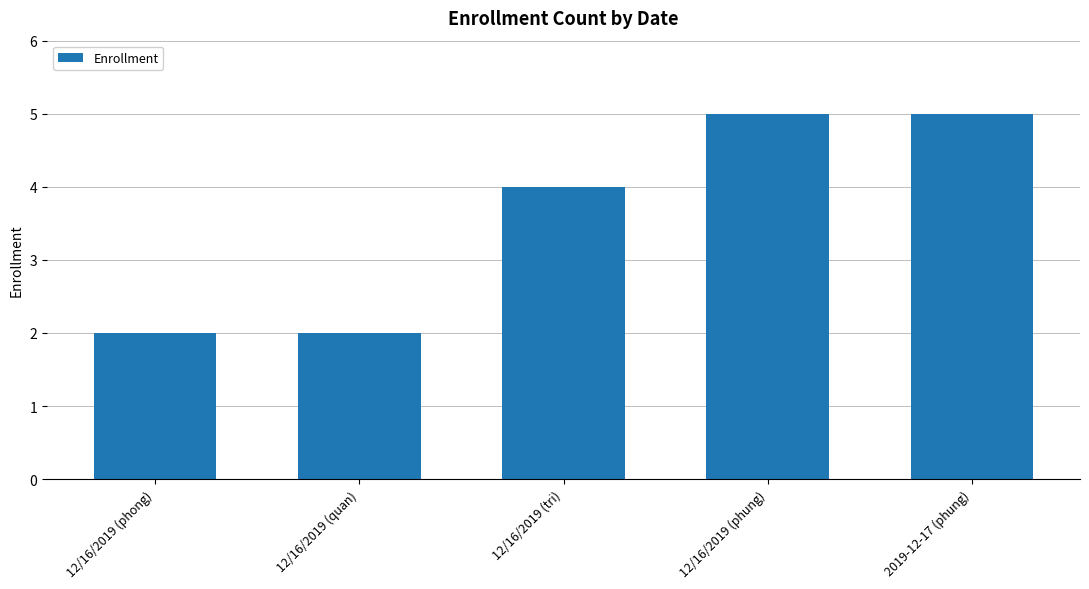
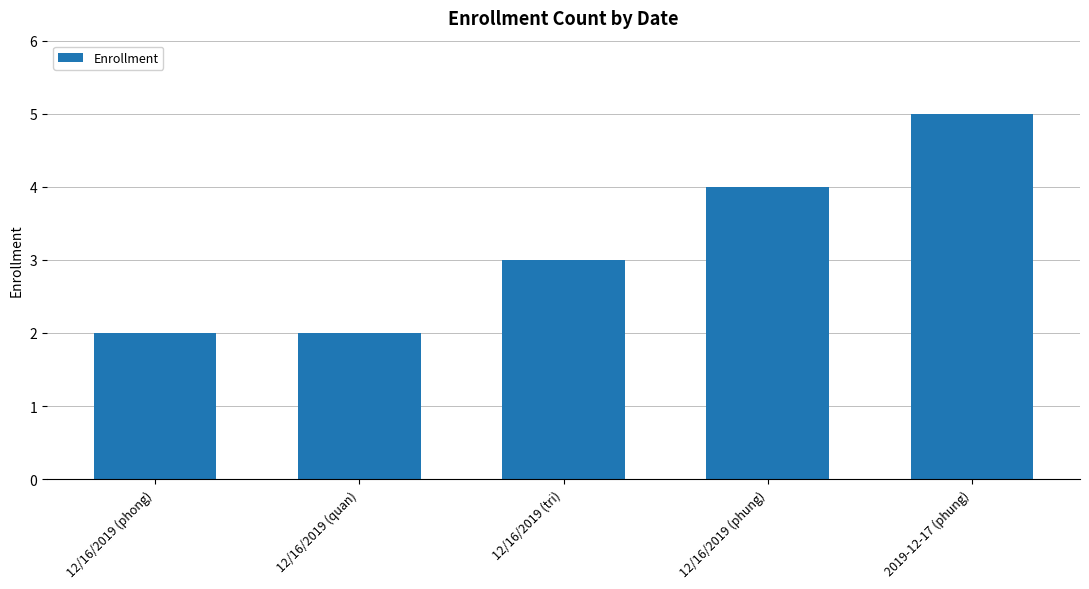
12/16/2019 (tri): 4 -> 3
12/16/2019 (phung): 5 -> 4
